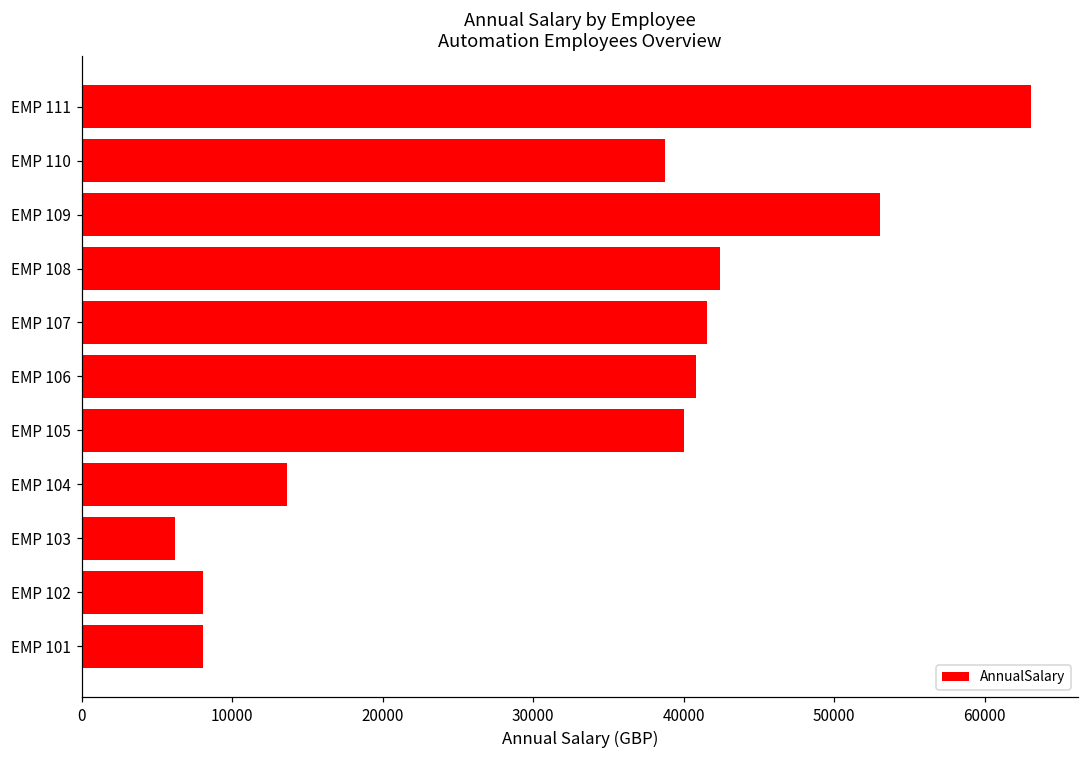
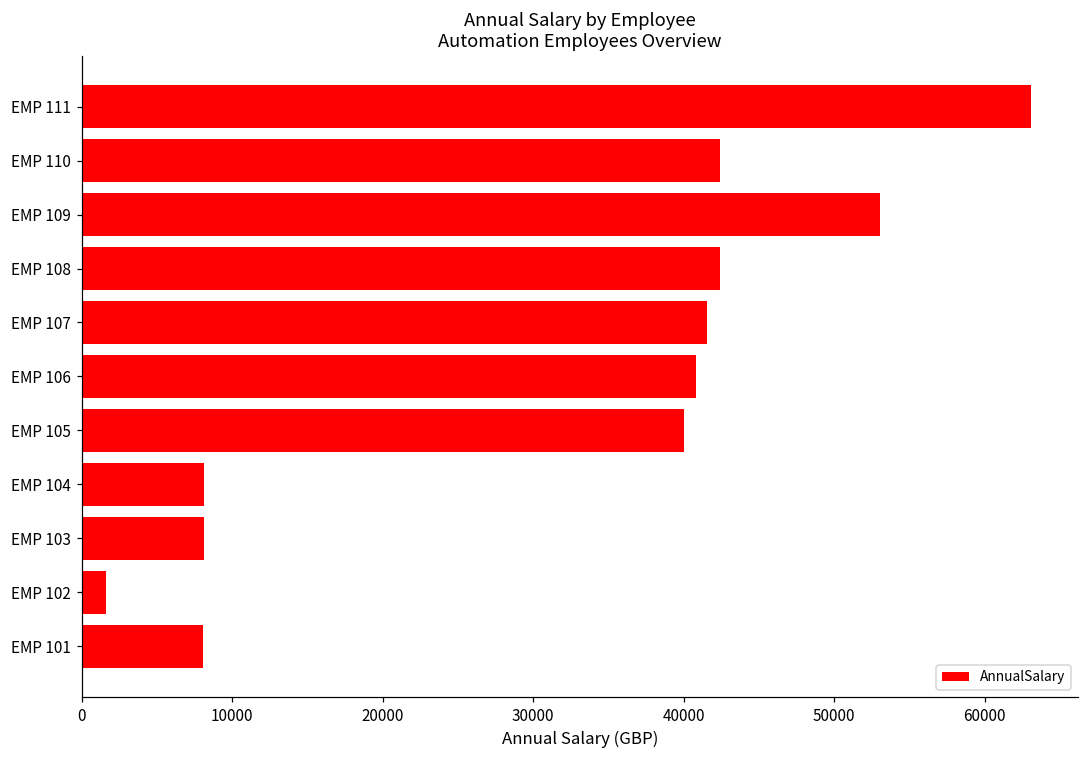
EMP 110: 38800 -> 42400
EMP 104: 13600 -> 8100
EMP 103: 6200 -> 8100
EMP 102: 8100 -> 1600
